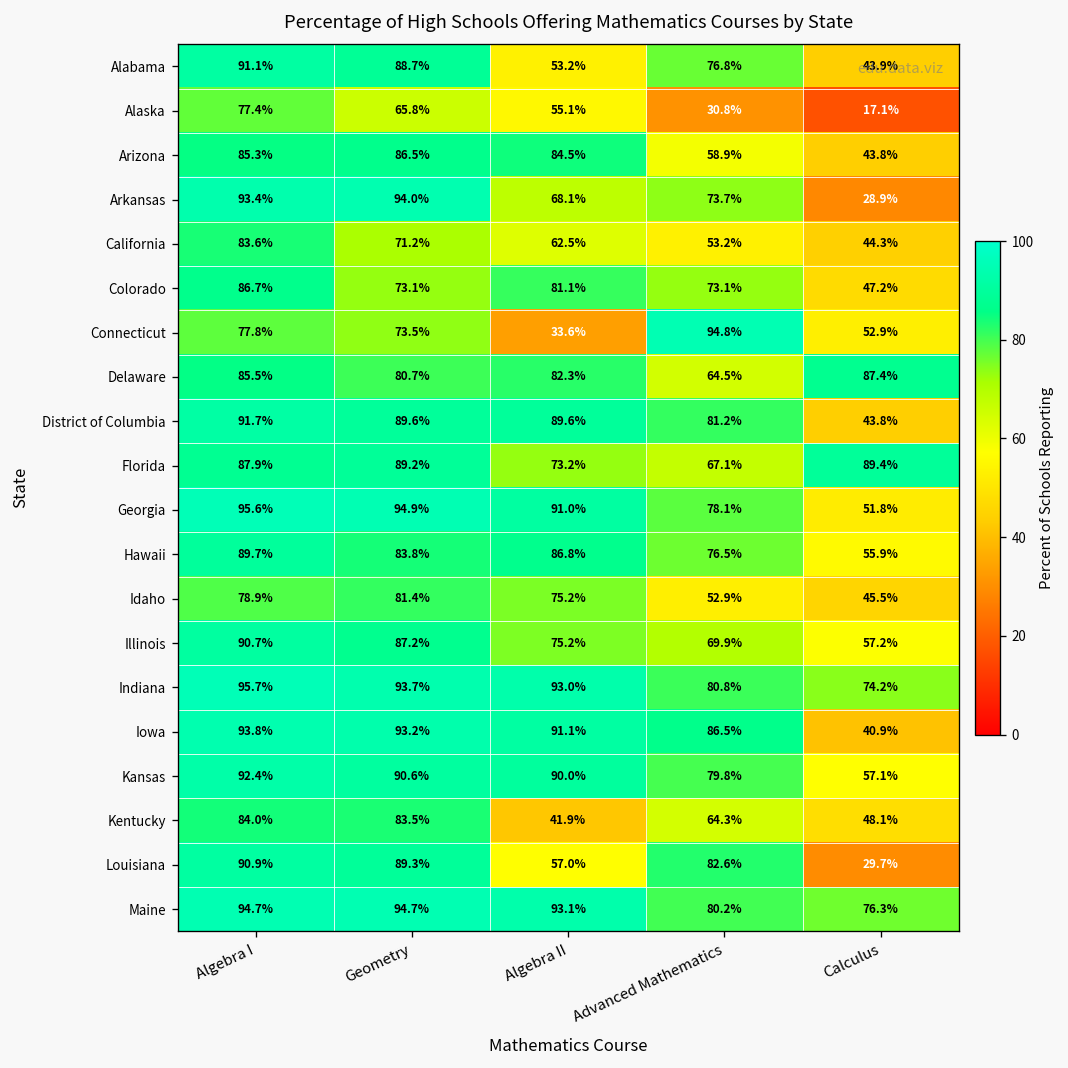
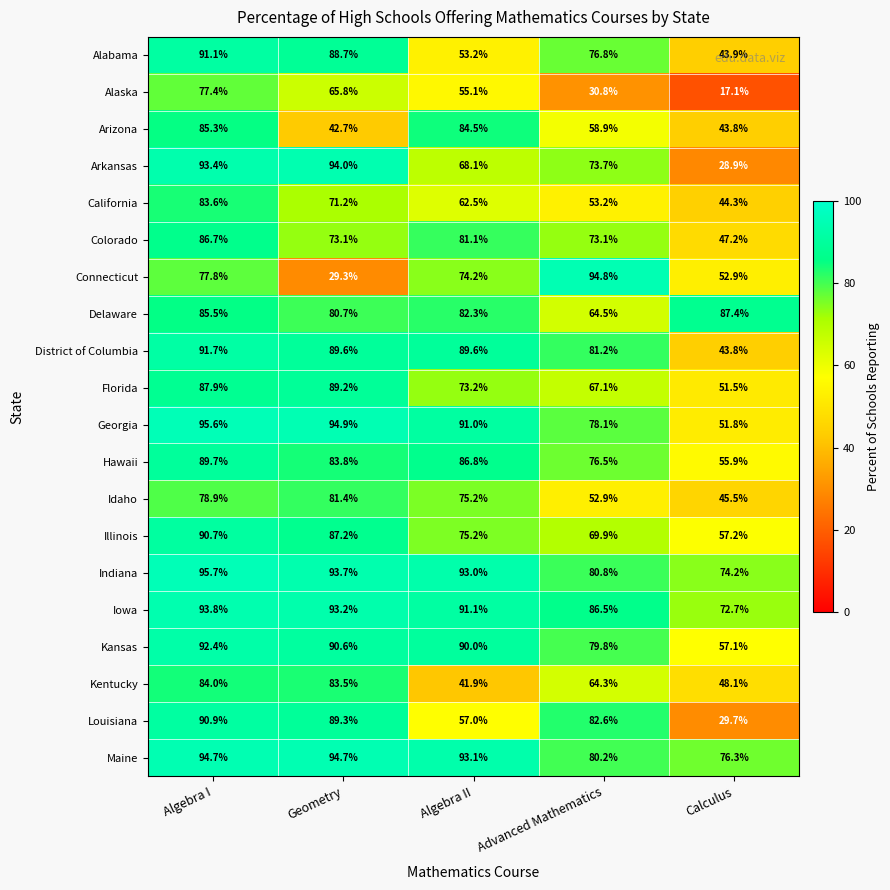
Arizona, Geometry: 86.5% -> 42.7%
Connecticut, Geometry: 73.5% -> 29.3%
Connecticut, Algebra II: 33.6% -> 74.2%
Florida, Calculus: 89.4% -> 51.5%
Iowa, Calculus: 40.9% -> 72.7%
